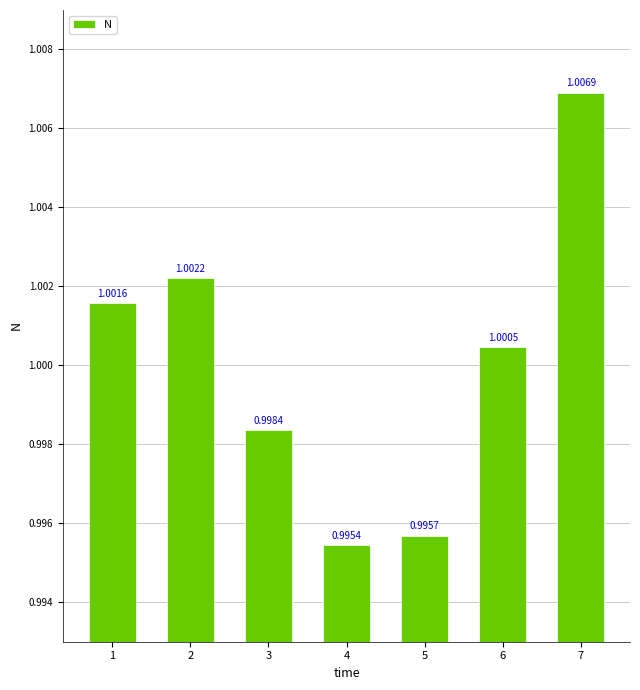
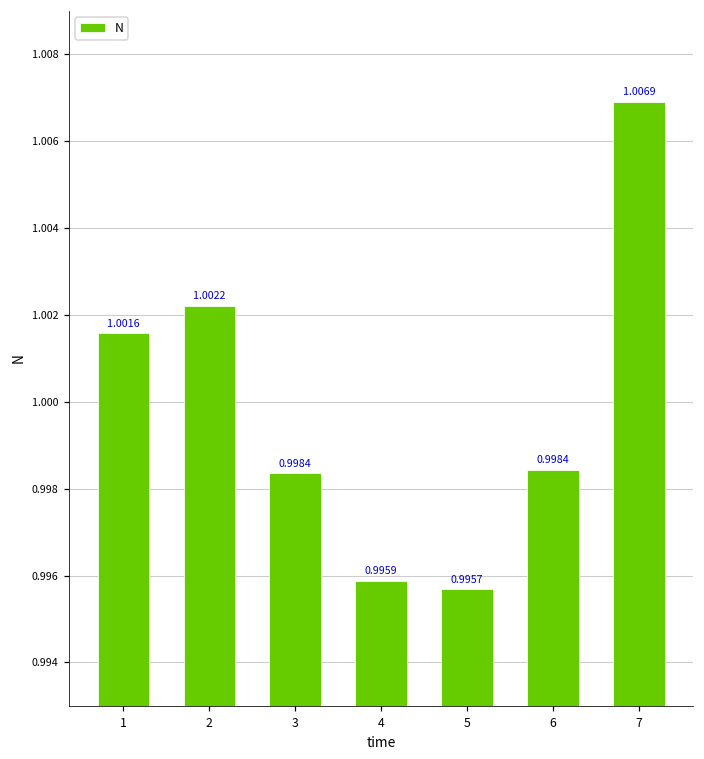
4: 0.9954 -> 0.9959
6: 1.0005 -> 0.9984
